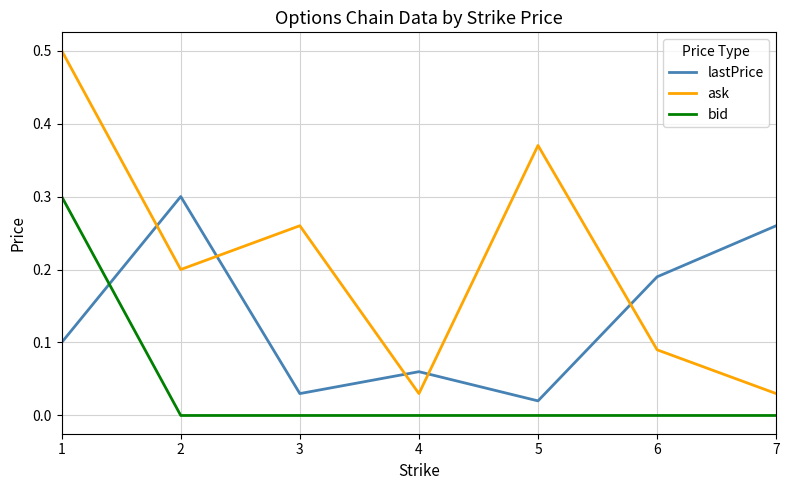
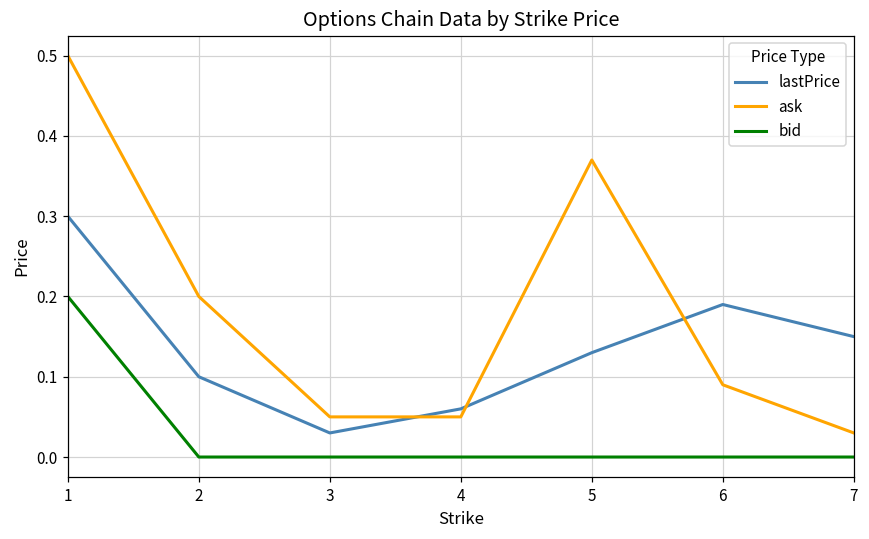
lastPrice, 1: 0.1 -> 0.3
bid, 1: 0.3 -> 0.2
lastPrice, 2: 0.3 -> 0.1
ask, 3: 0.26 -> 0.05
ask, 4: 0.03 -> 0.05
lastPrice, 5: 0.02 -> 0.13
lastPrice, 7: 0.26 -> 0.15
